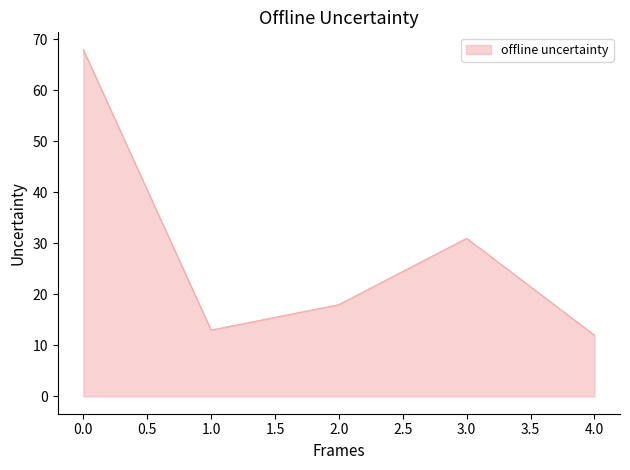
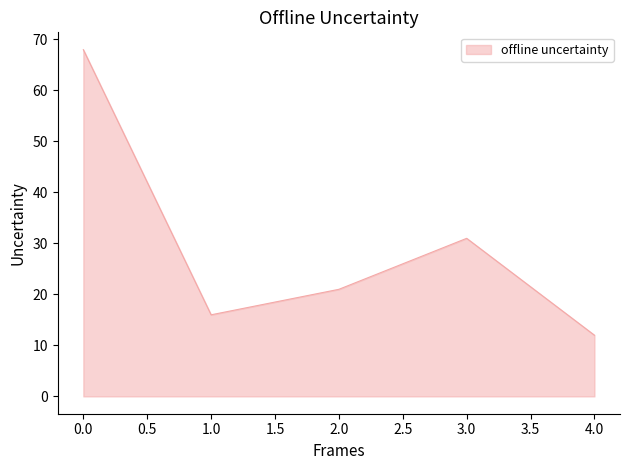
1.0: 13 -> 16
2.0: 18 -> 21
